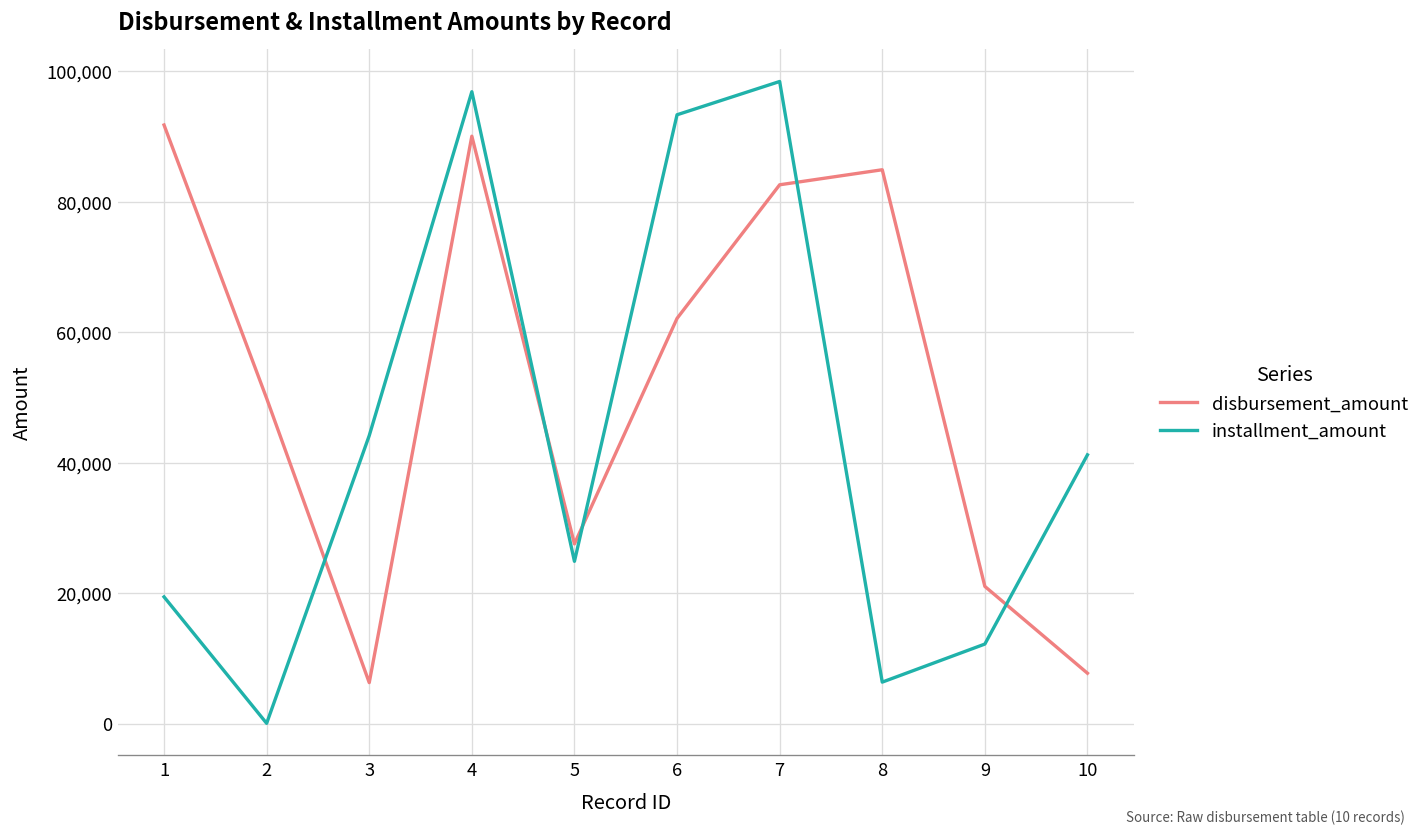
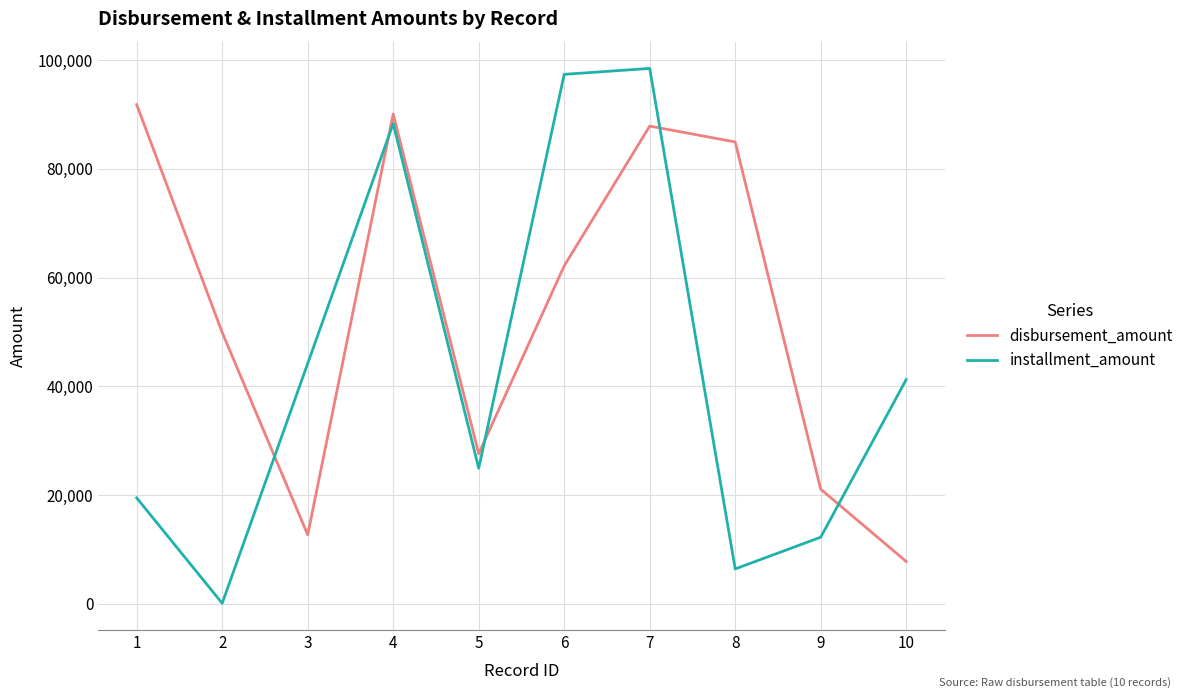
disbursement_amount, 3: 6,000 -> 13,000
installment_amount, 4: 97,000 -> 88,000
installment_amount, 6: 93,000 -> 97,000
disbursement_amount, 7: 83,000 -> 88,000
